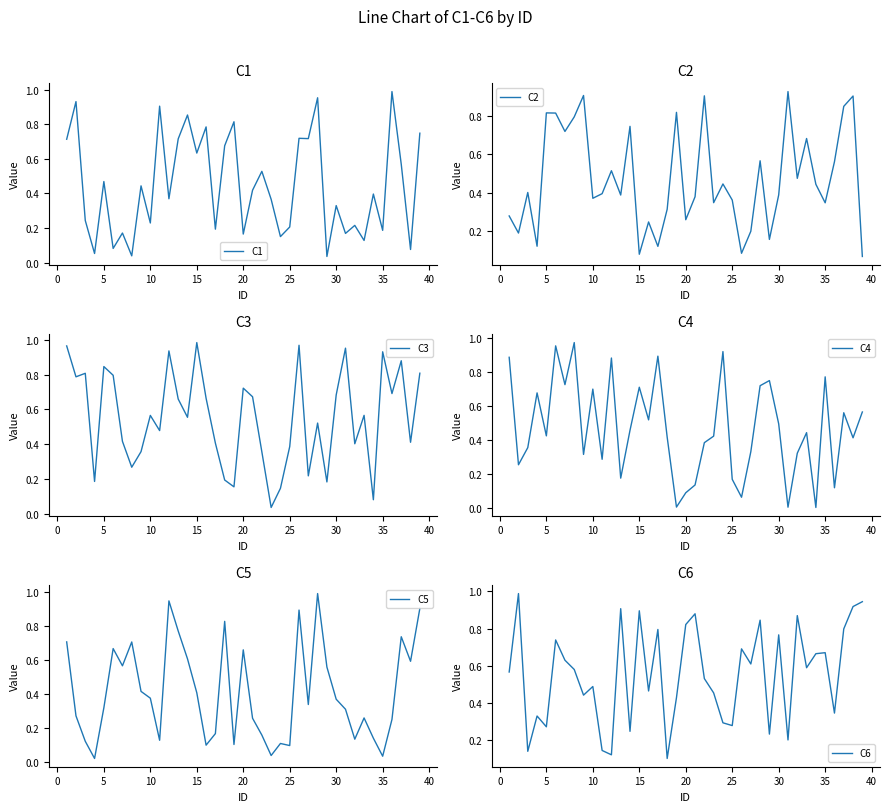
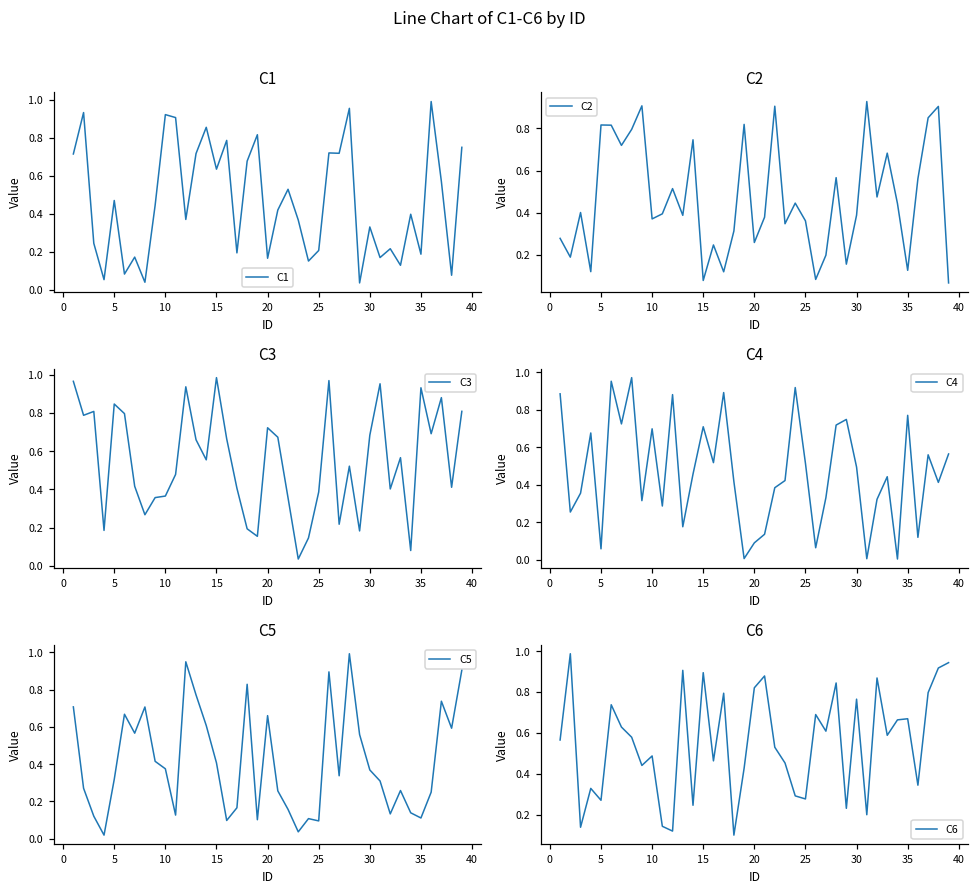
C1, 10: 0.23 -> 0.92
C2, 35: 0.35 -> 0.13
C3, 10: 0.57 -> 0.37
C4, 5: 0.42 -> 0.06
C4, 25: 0.17 -> 0.51
C5, 35: 0.03 -> 0.11
